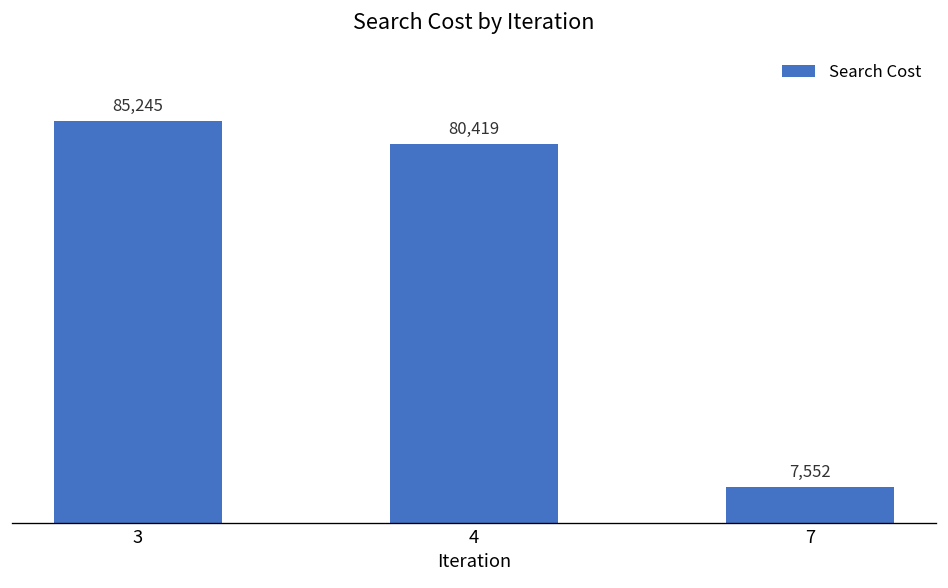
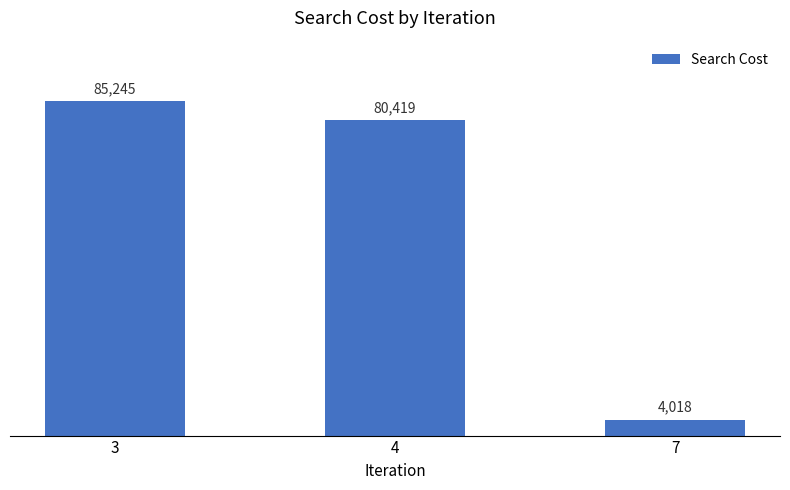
7: 7,552 -> 4,018
